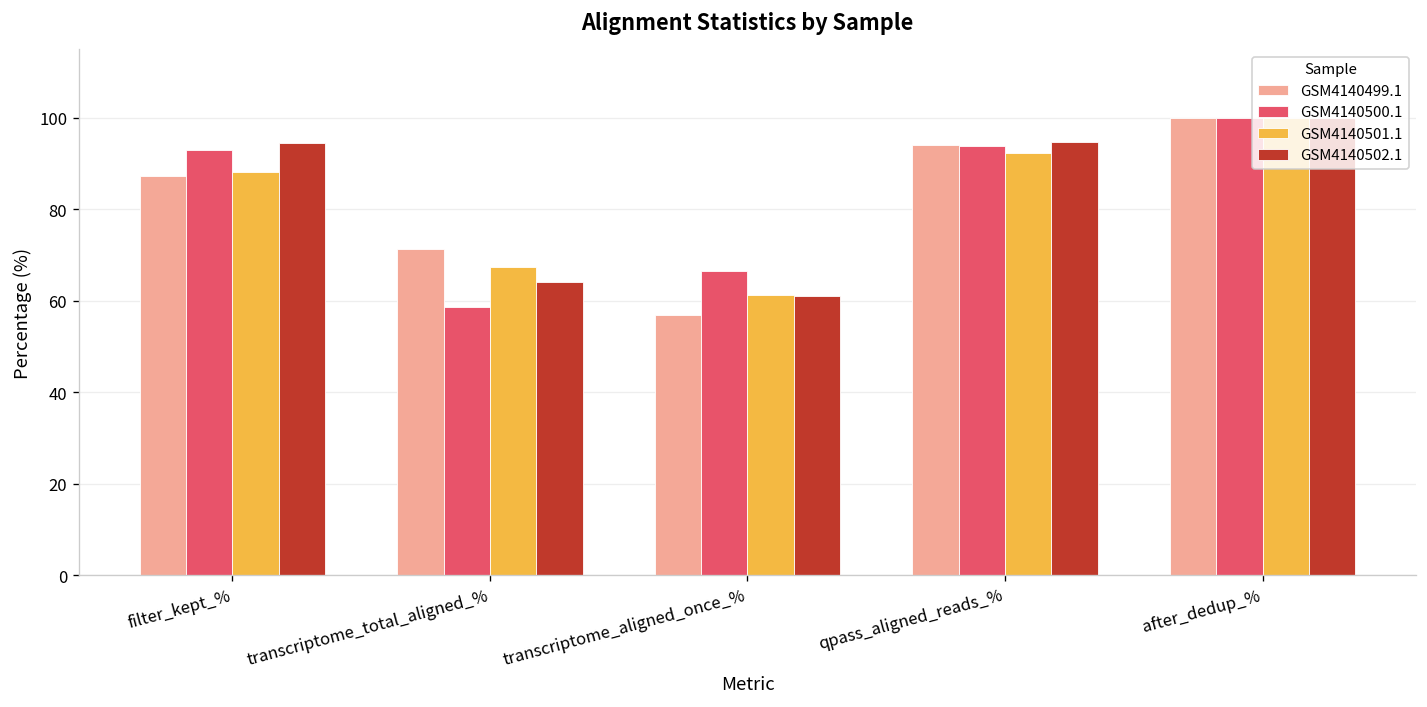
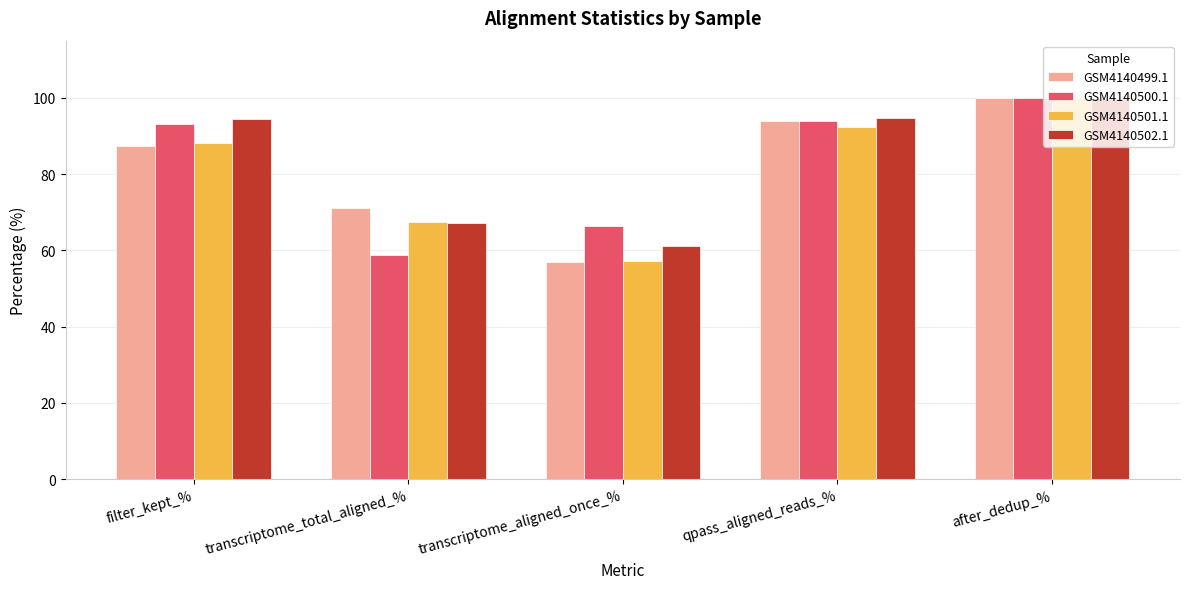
GSM4140502.1, transcriptome_total_aligned_%: 64 -> 67
GSM4140501.1, transcriptome_aligned_once_%: 61 -> 57
